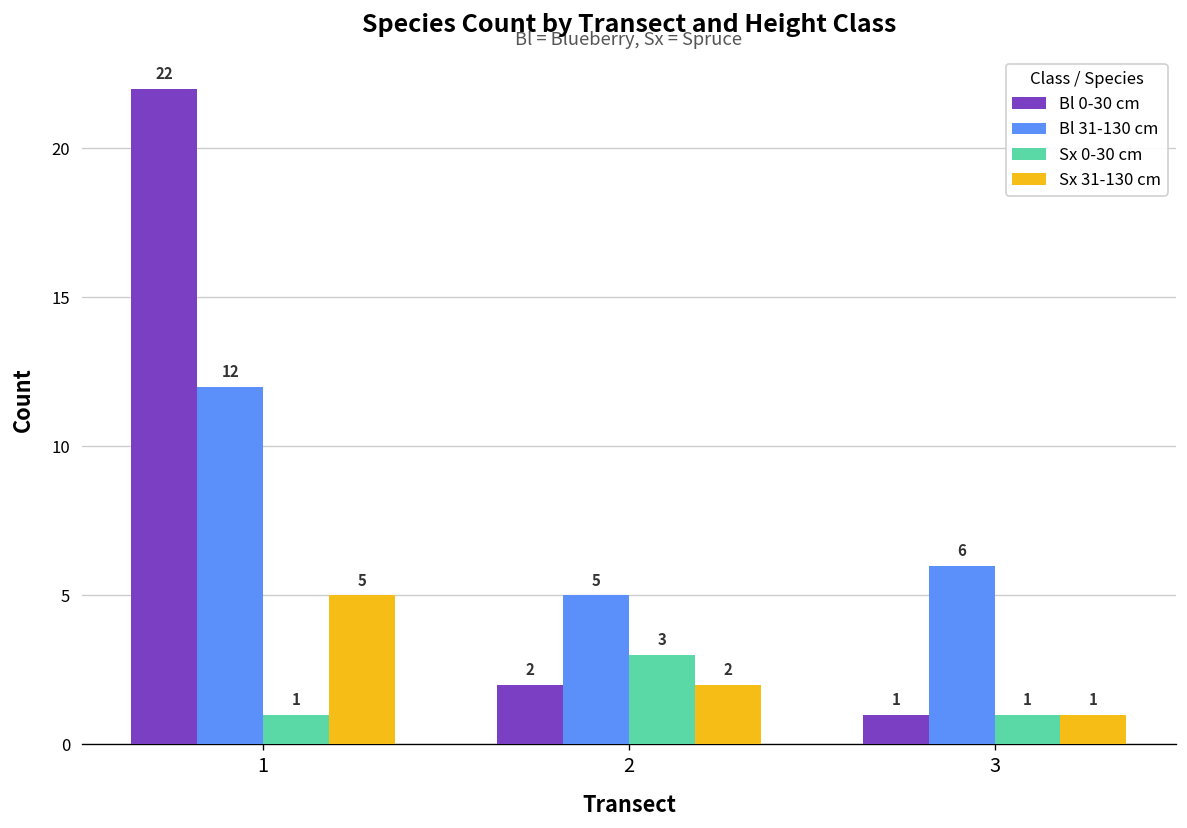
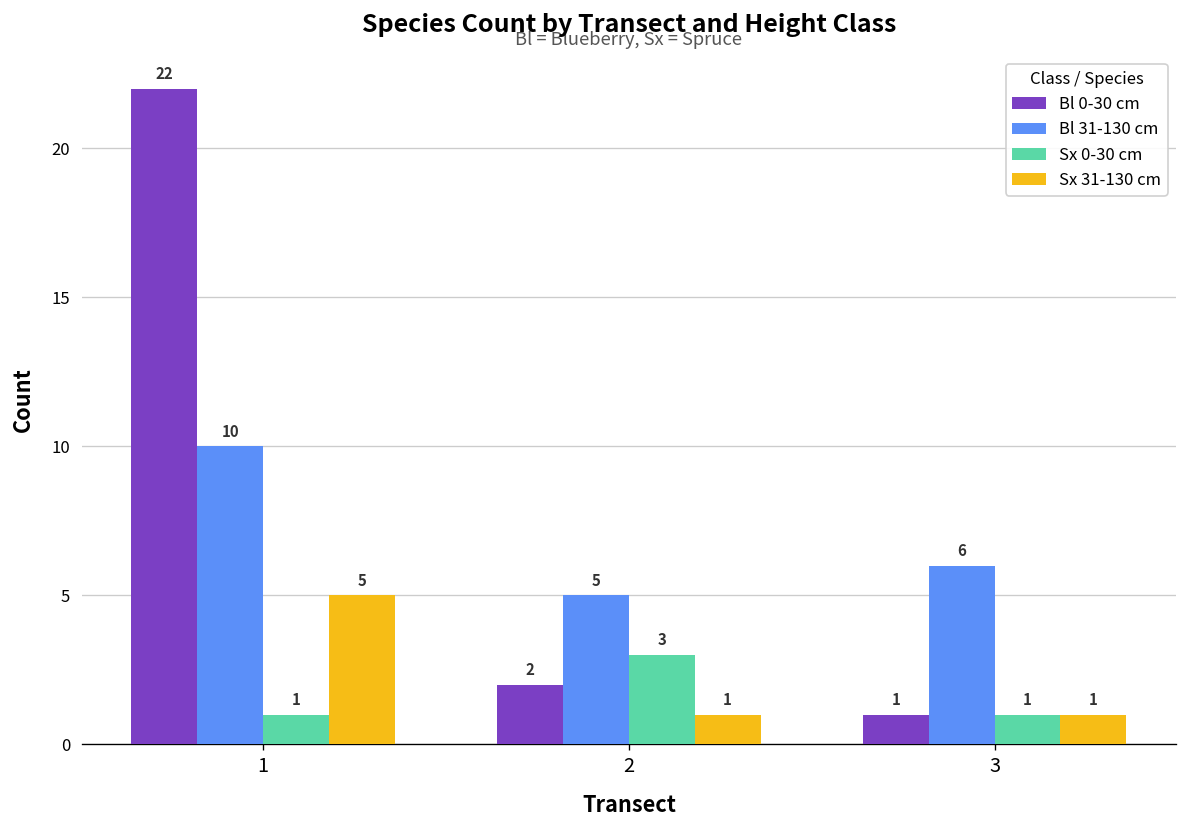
Bl 31-130 cm, 1: 12 -> 10
Sx 31-130 cm, 2: 2 -> 1
